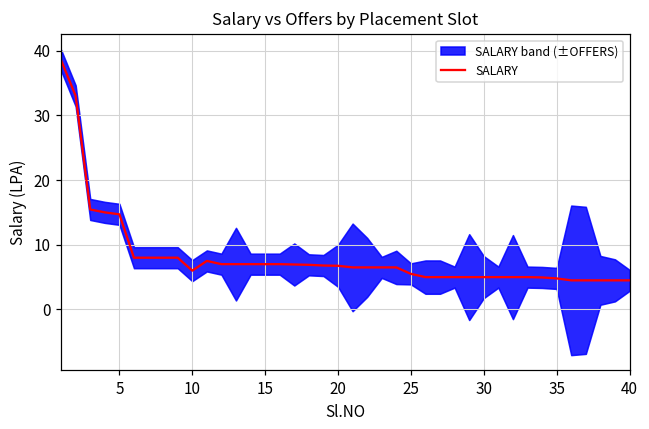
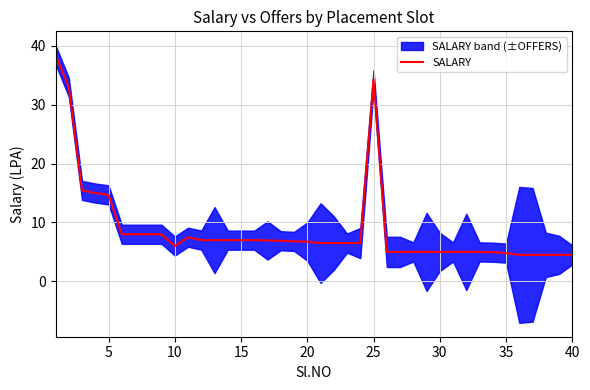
SALARY, 25: 6 -> 34
